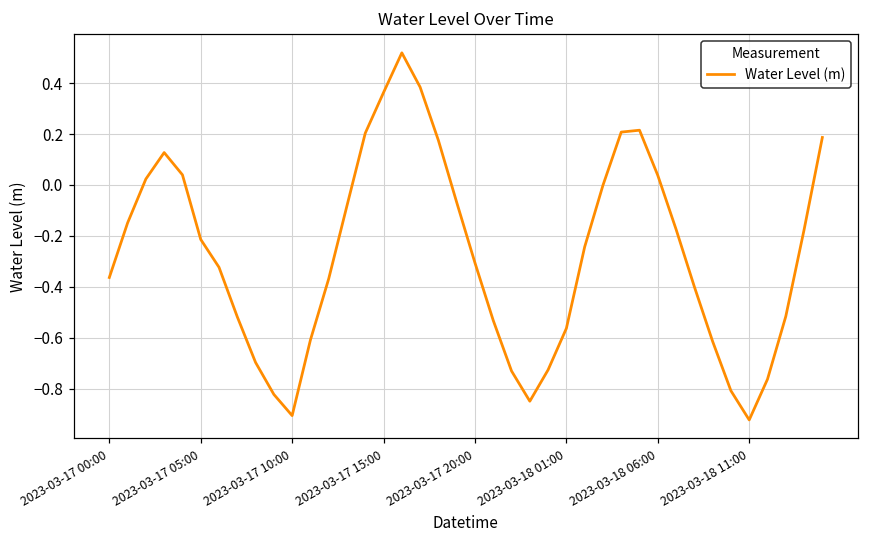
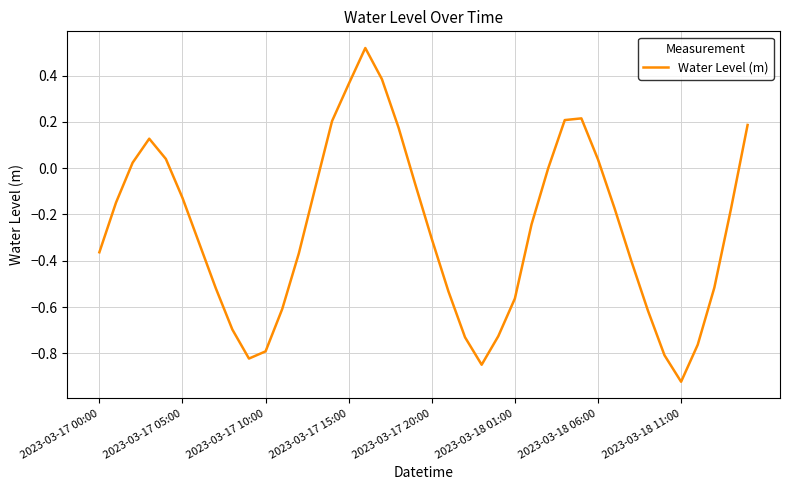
2023-03-17 05:00: -0.21 -> -0.13
2023-03-17 10:00: -0.91 -> -0.79
